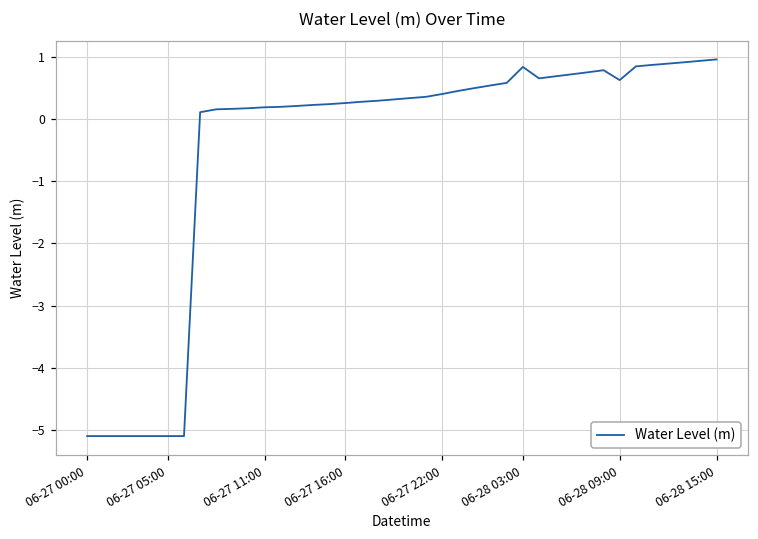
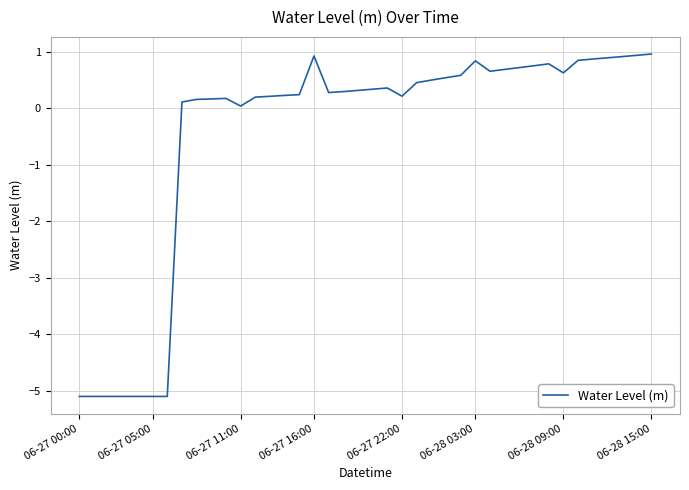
06-27 11:00: 0.2 -> 0.0
06-27 16:00: 0.3 -> 0.9
06-27 22:00: 0.4 -> 0.2
